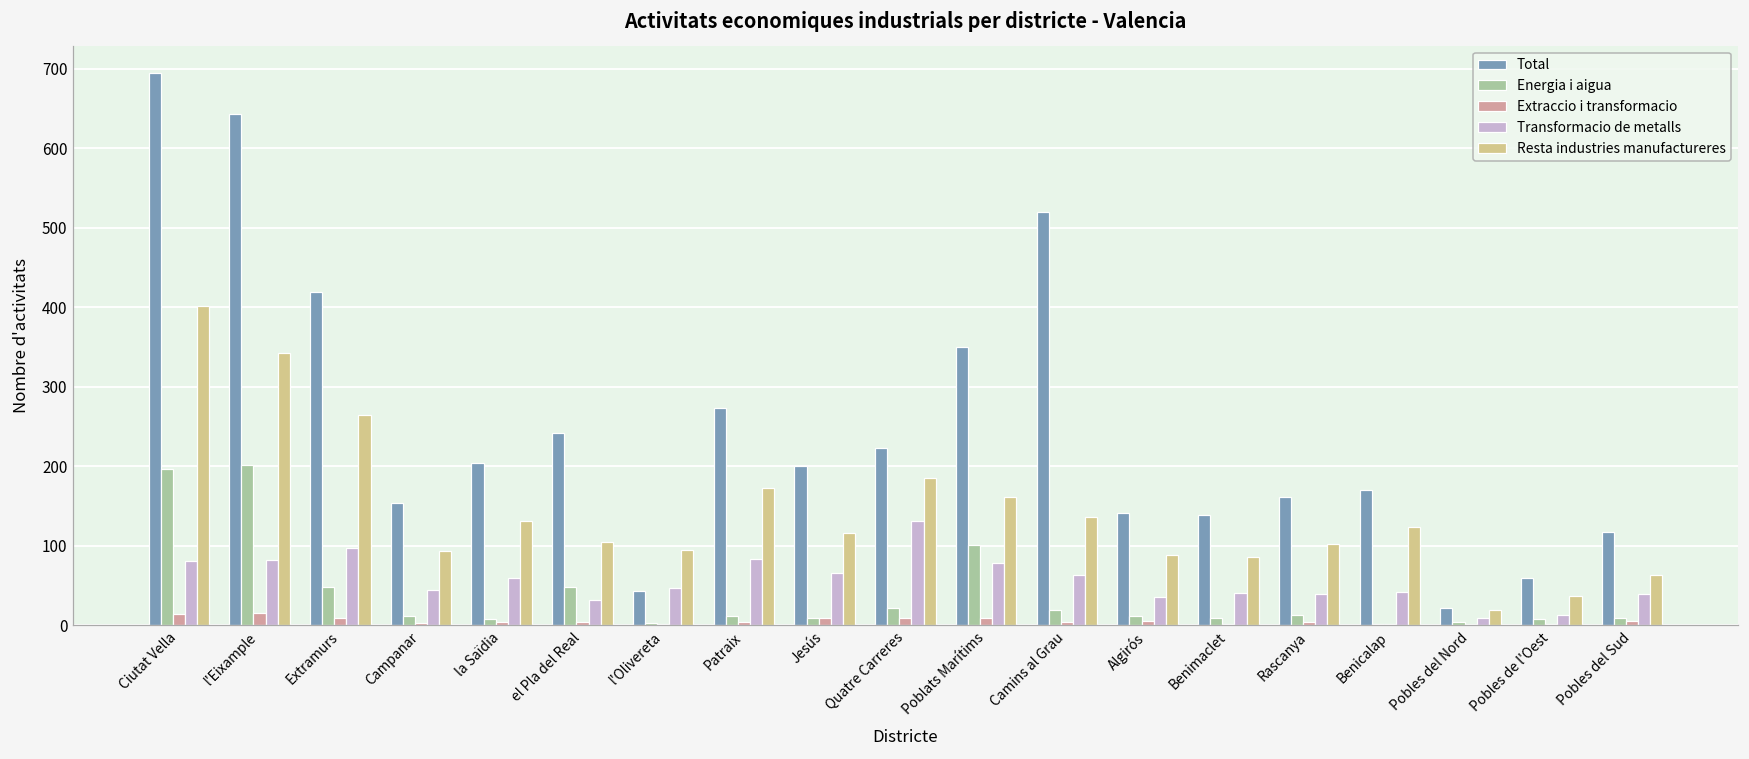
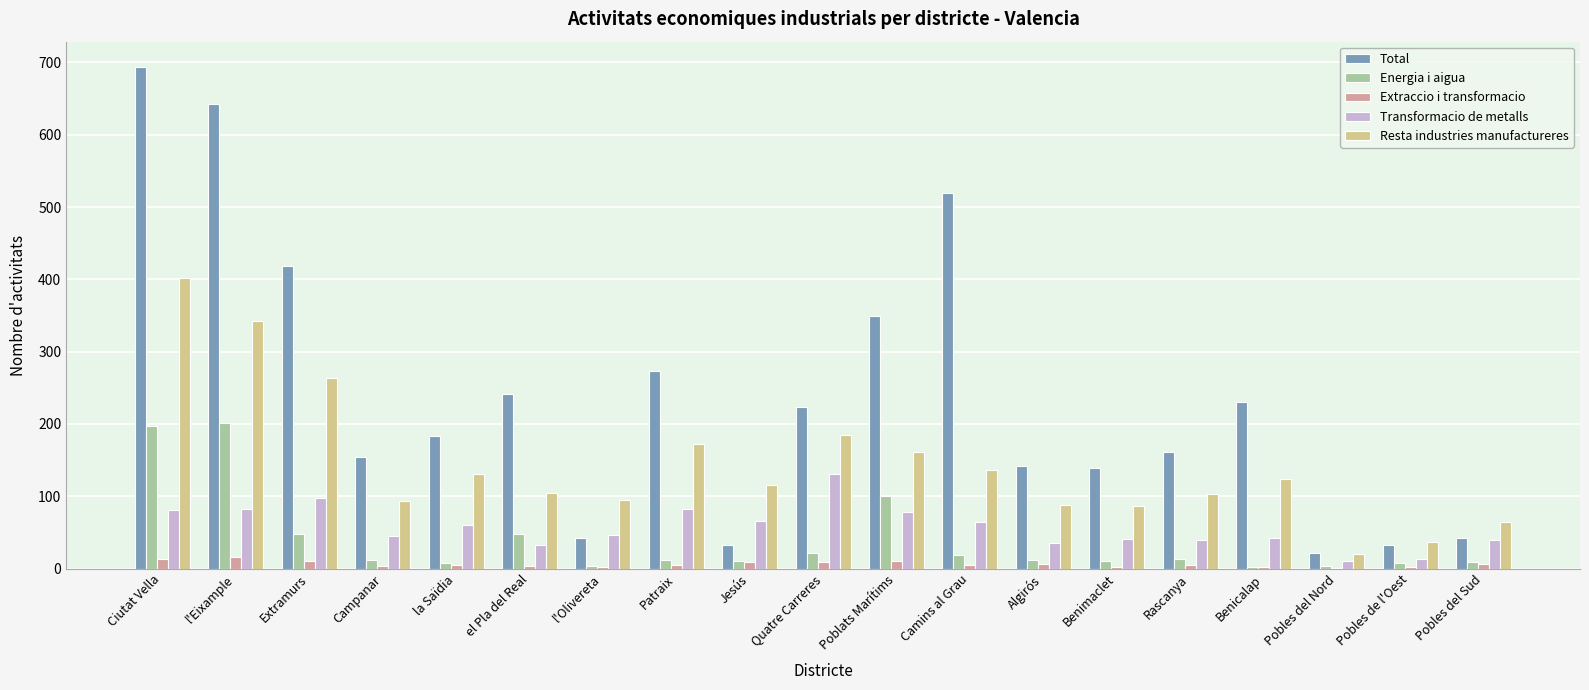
Total, la Saïdia: 200 -> 180
Total, Jesús: 200 -> 30
Total, Benicalap: 170 -> 230
Total, Pobles de l'Oest: 60 -> 30
Total, Pobles del Sud: 120 -> 40
